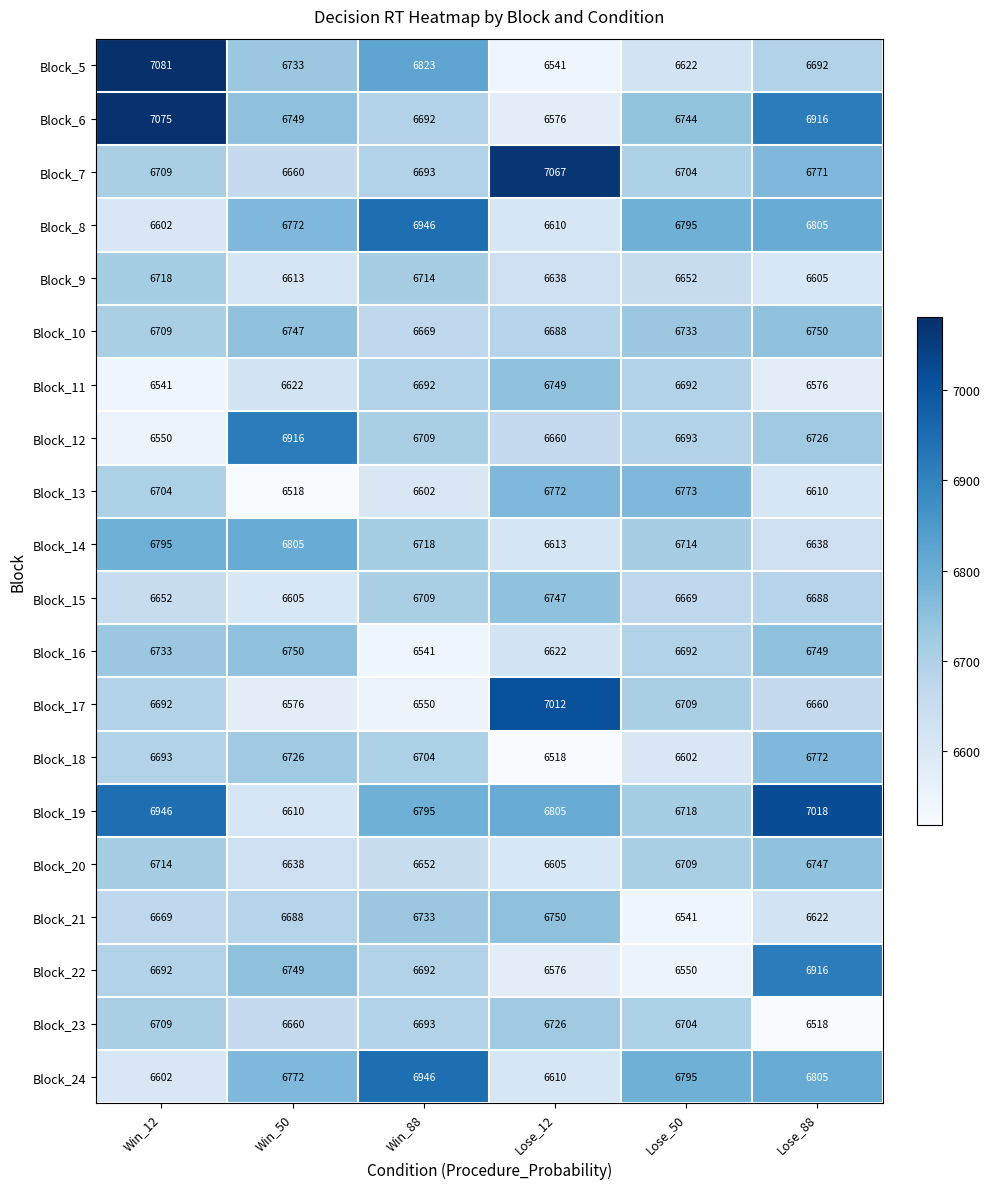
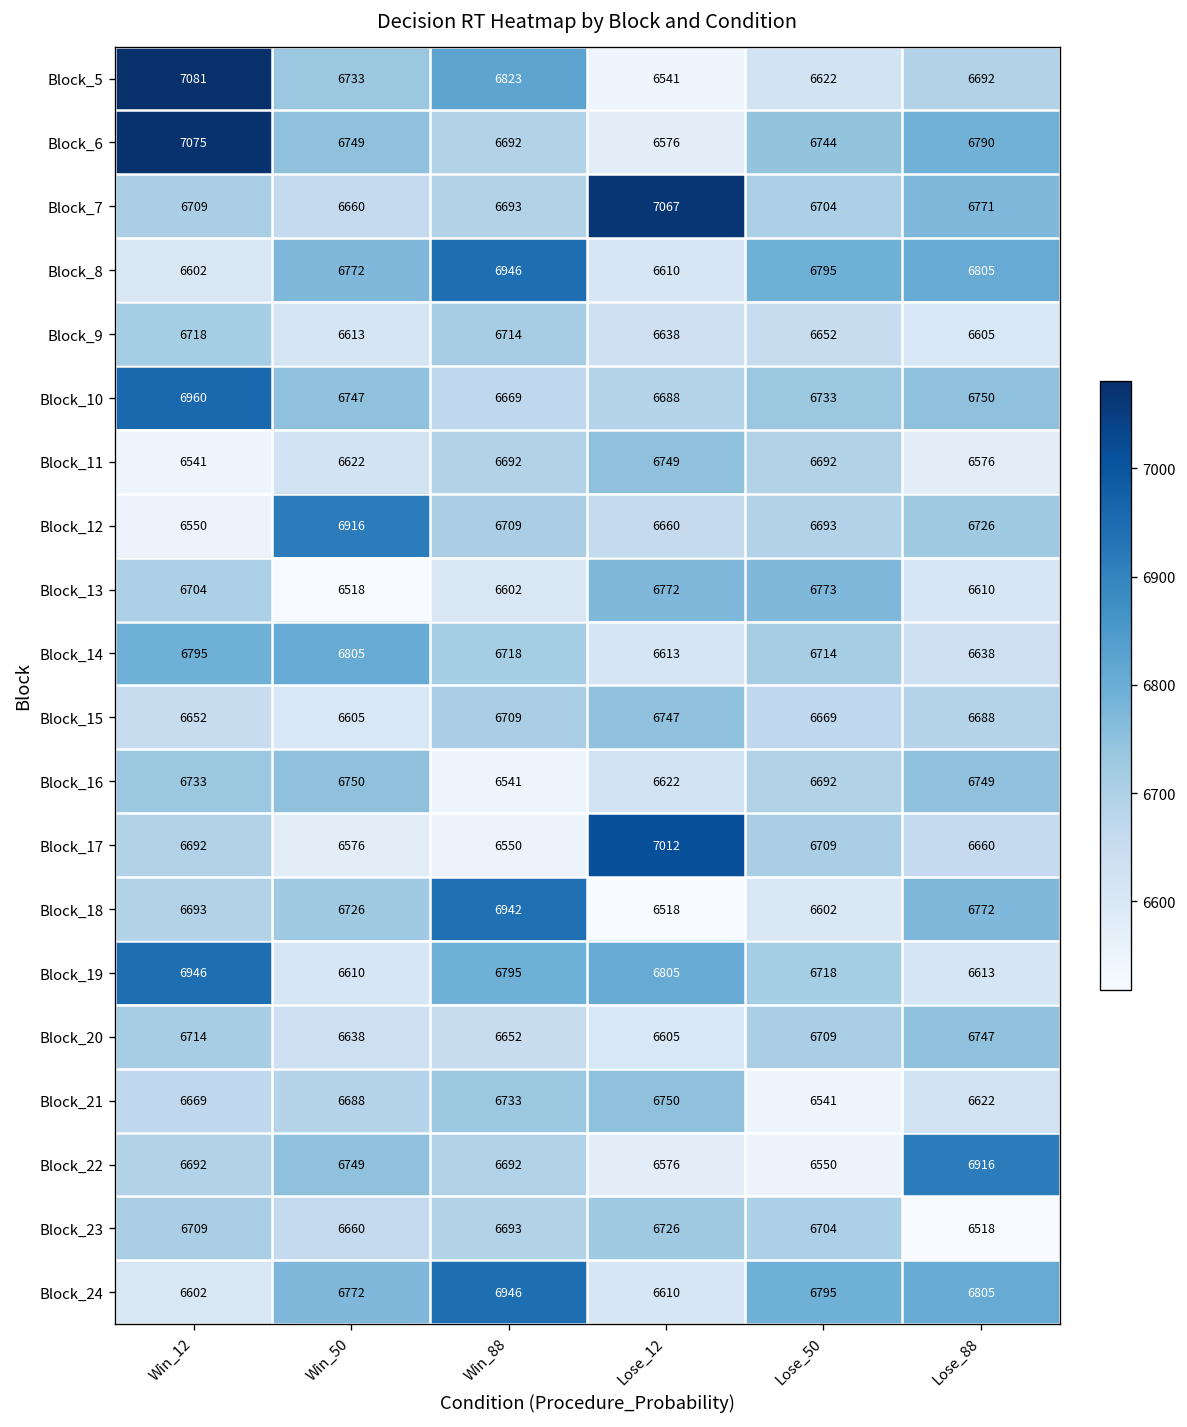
Block_6, Lose_88: 6916 -> 6790
Block_10, Win_12: 6709 -> 6960
Block_18, Win_88: 6704 -> 6942
Block_19, Lose_88: 7018 -> 6613
